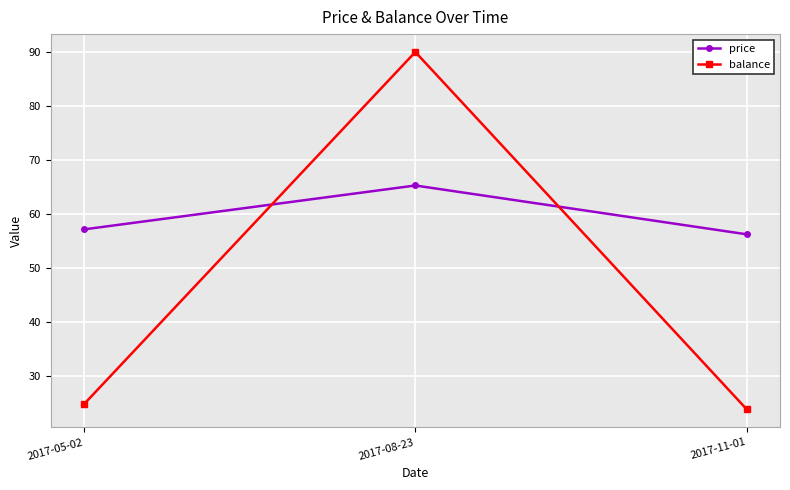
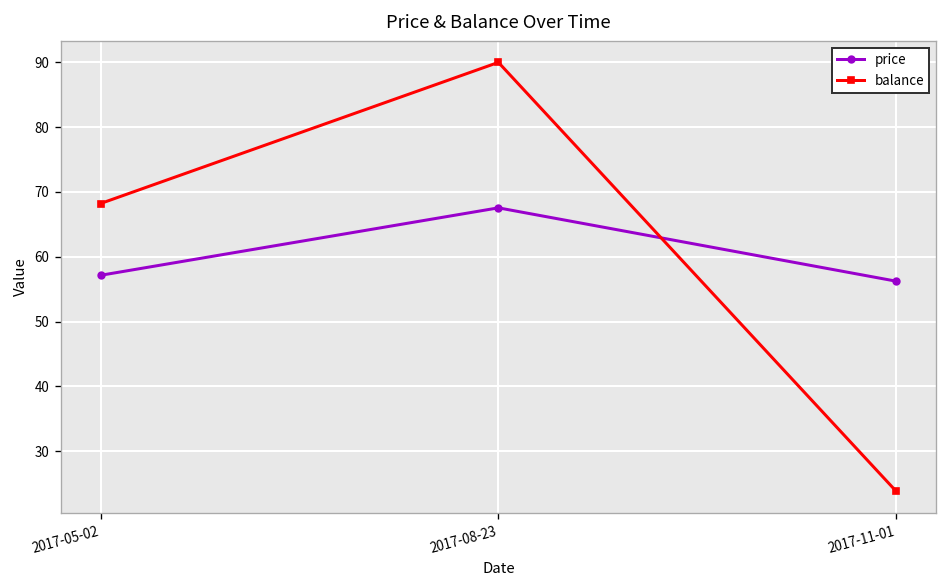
balance, 2017-05-02: 25 -> 68
price, 2017-08-23: 65 -> 68
